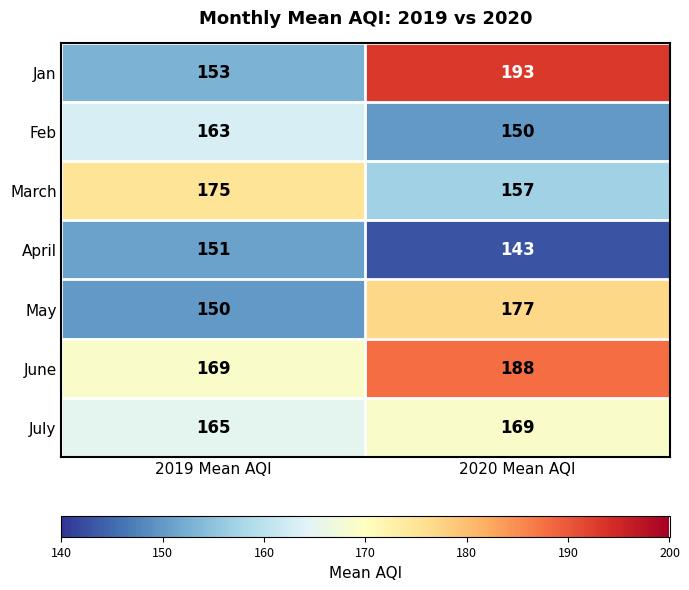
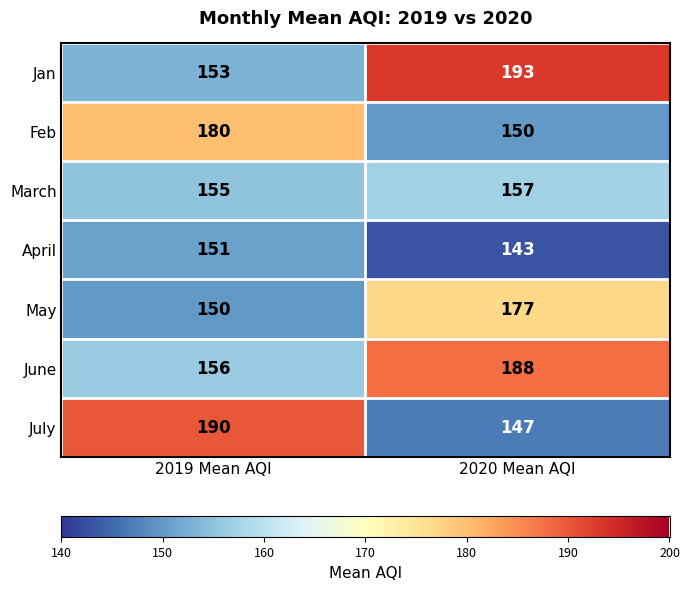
Feb, 2019 Mean AQI: 163 -> 180
March, 2019 Mean AQI: 175 -> 155
June, 2019 Mean AQI: 169 -> 156
July, 2019 Mean AQI: 165 -> 190
July, 2020 Mean AQI: 169 -> 147
